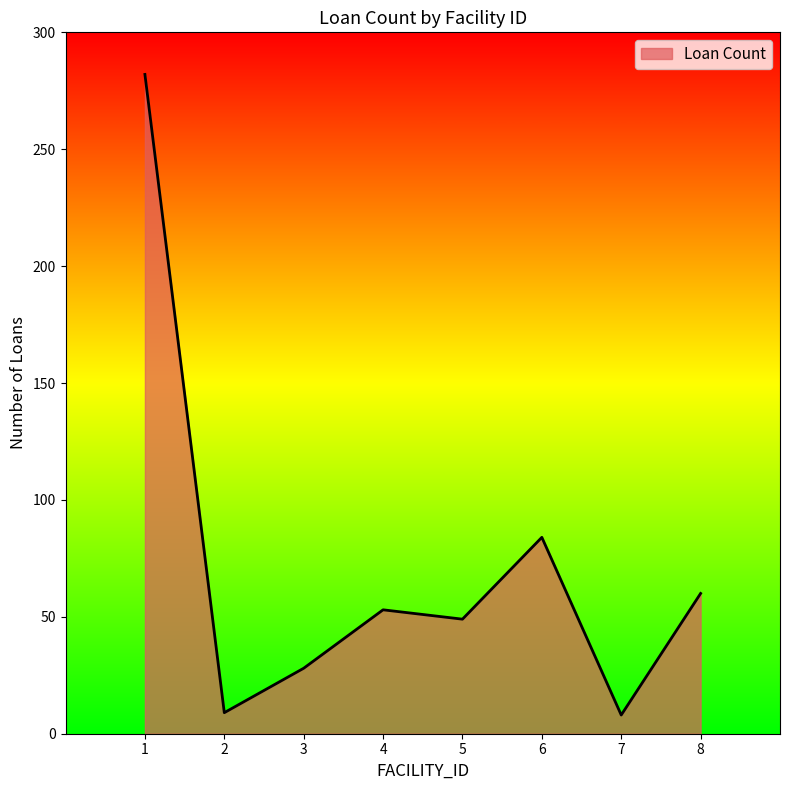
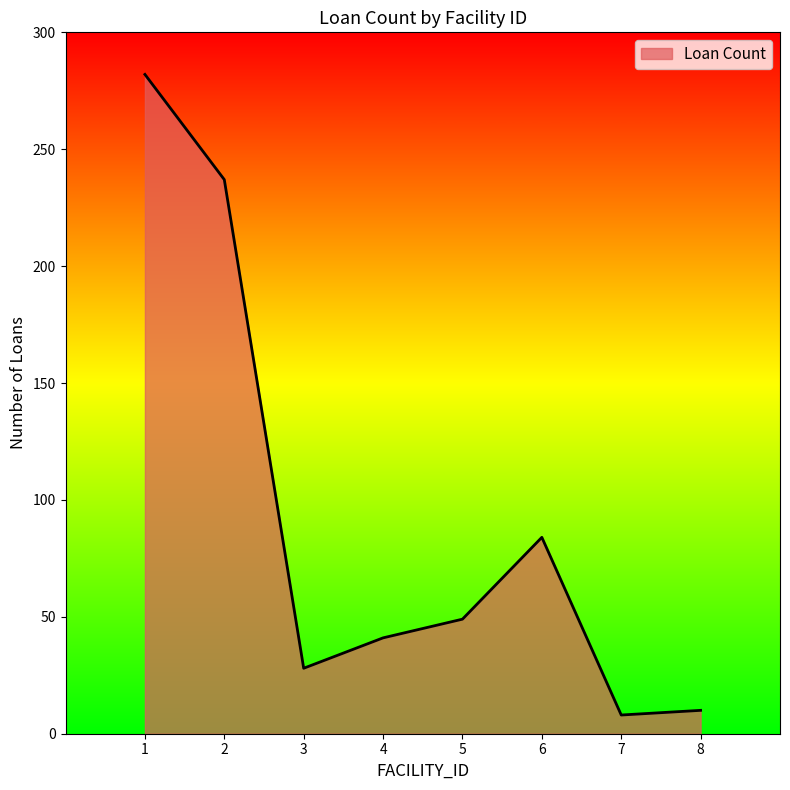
2: 9 -> 237
4: 53 -> 41
8: 60 -> 10
